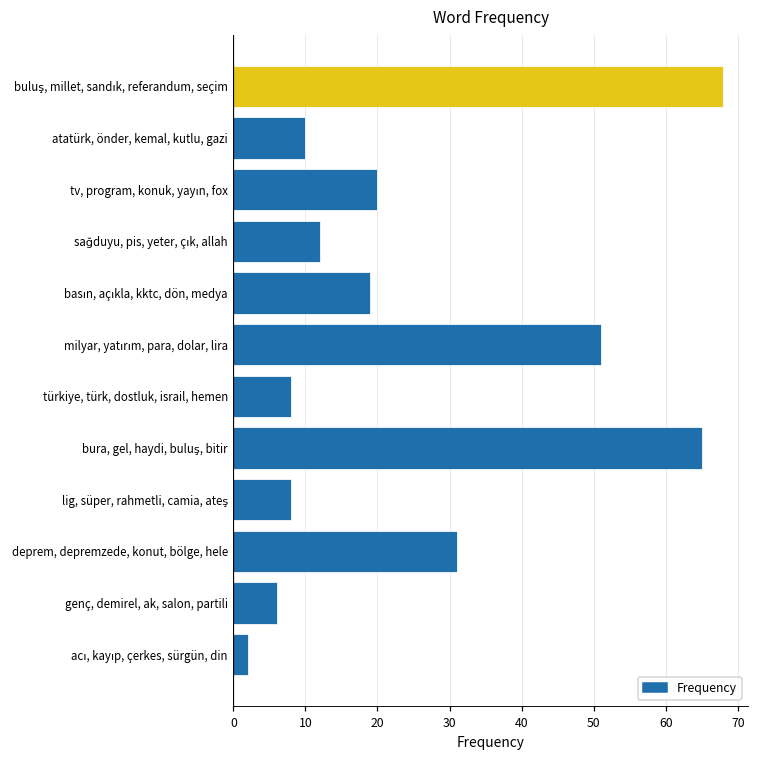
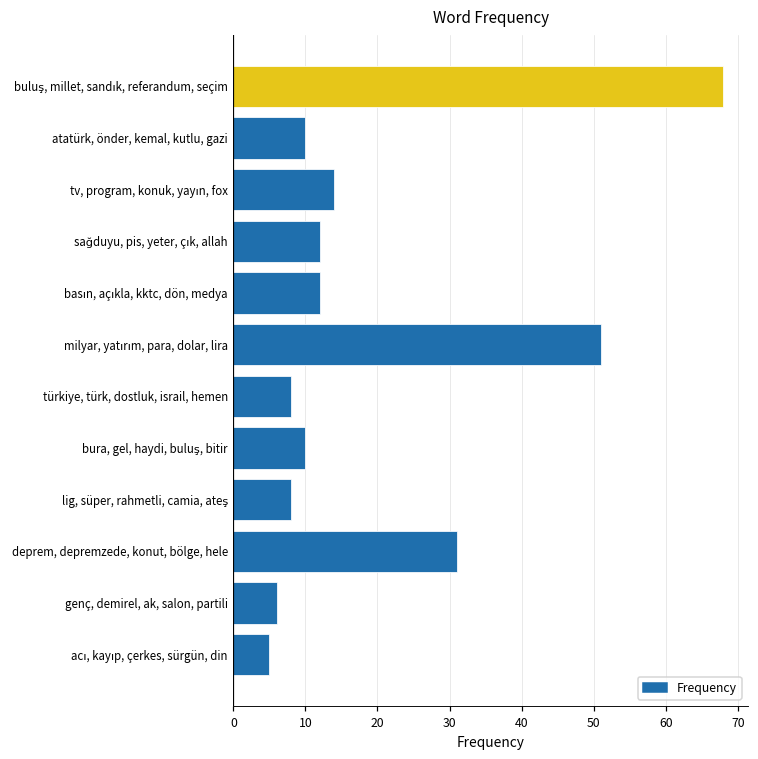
tv, program, konuk, yayın, fox: 20 -> 14
basın, açıkla, kktc, dön, medya: 19 -> 12
bura, gel, haydi, buluş, bitir: 65 -> 10
acı, kayıp, çerkes, sürgün, din: 2 -> 5
